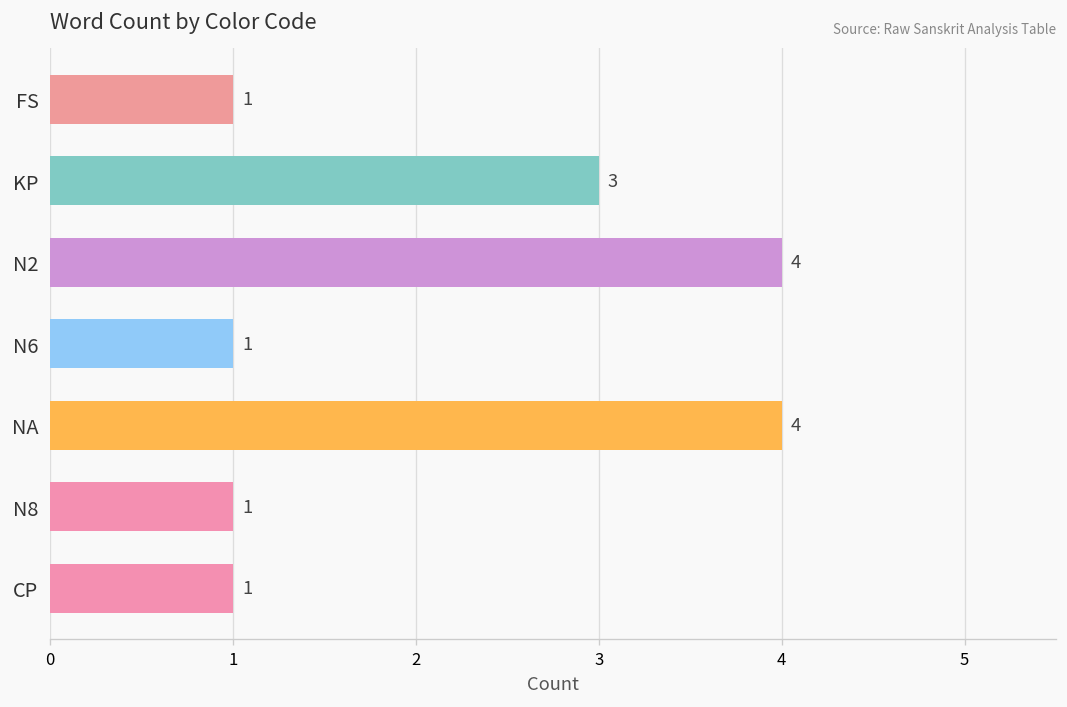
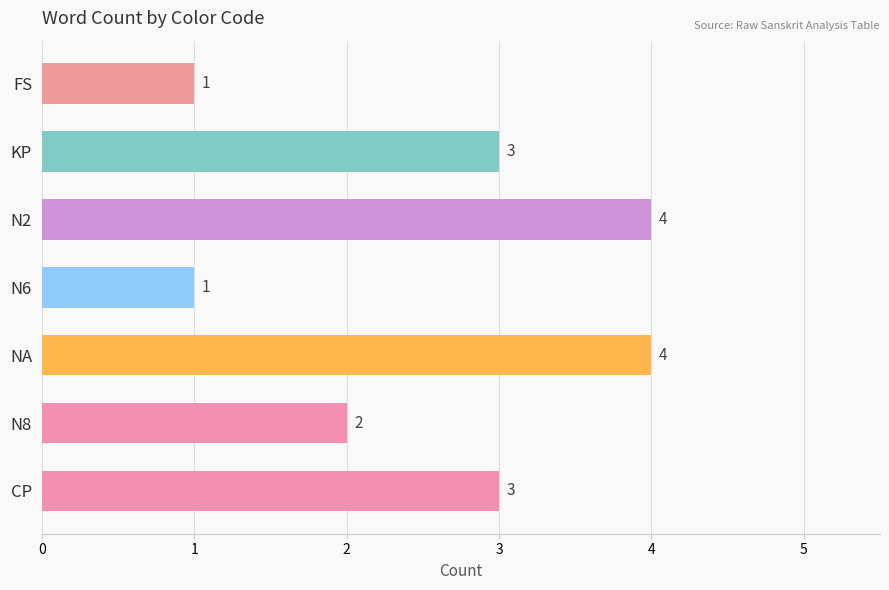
N8: 1 -> 2
CP: 1 -> 3
